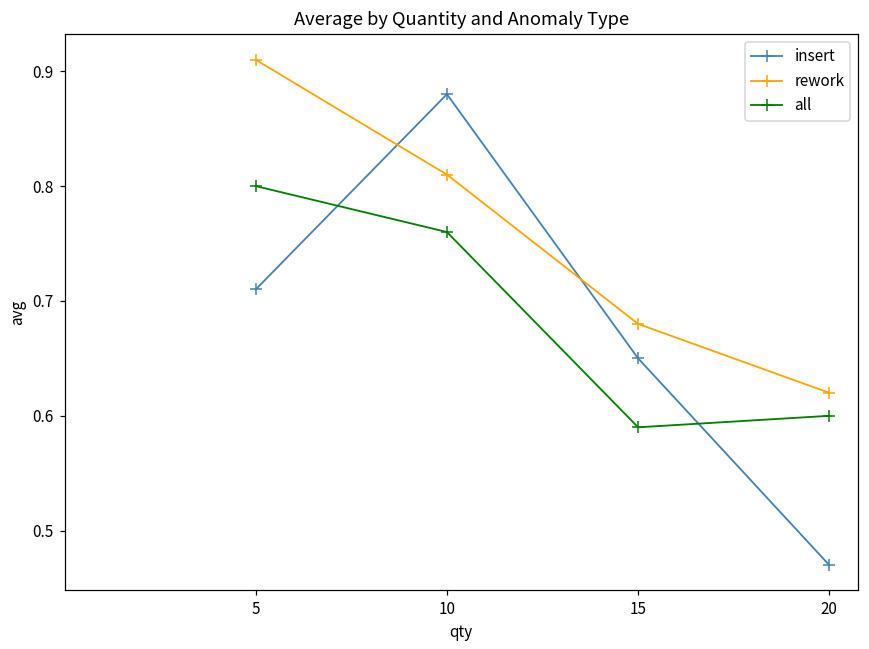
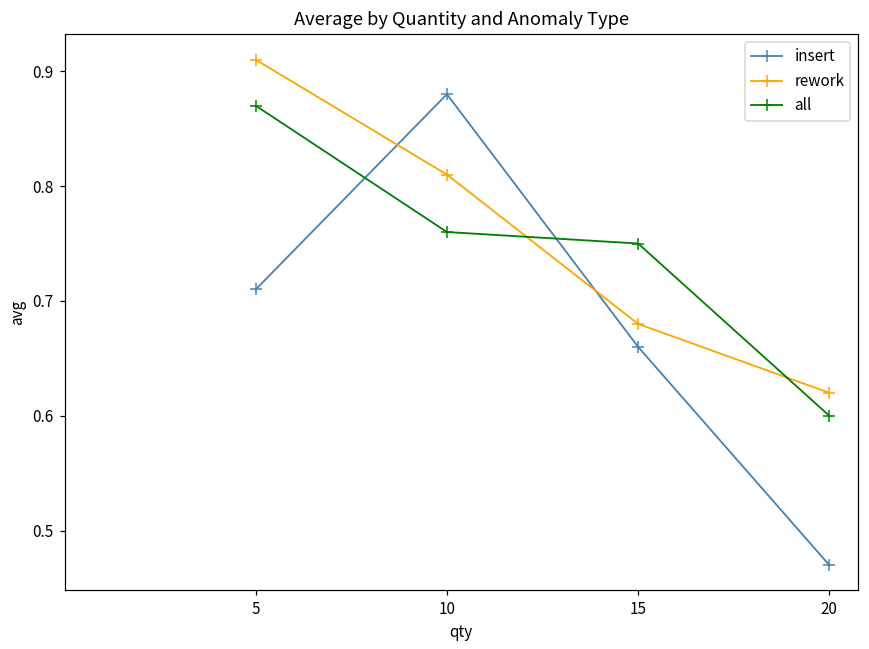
all, 5: 0.80 -> 0.87
insert, 15: 0.65 -> 0.66
all, 15: 0.59 -> 0.75
